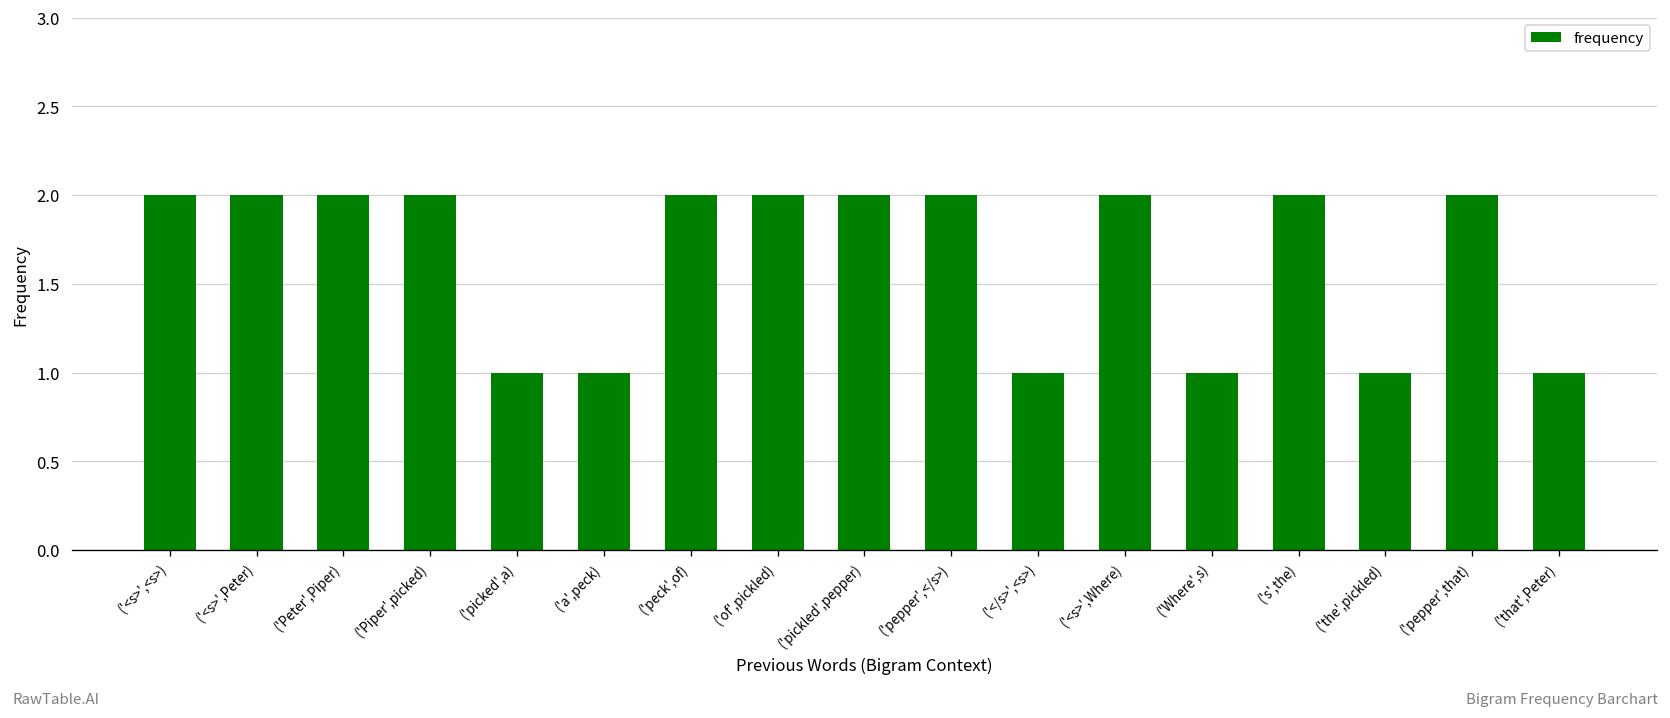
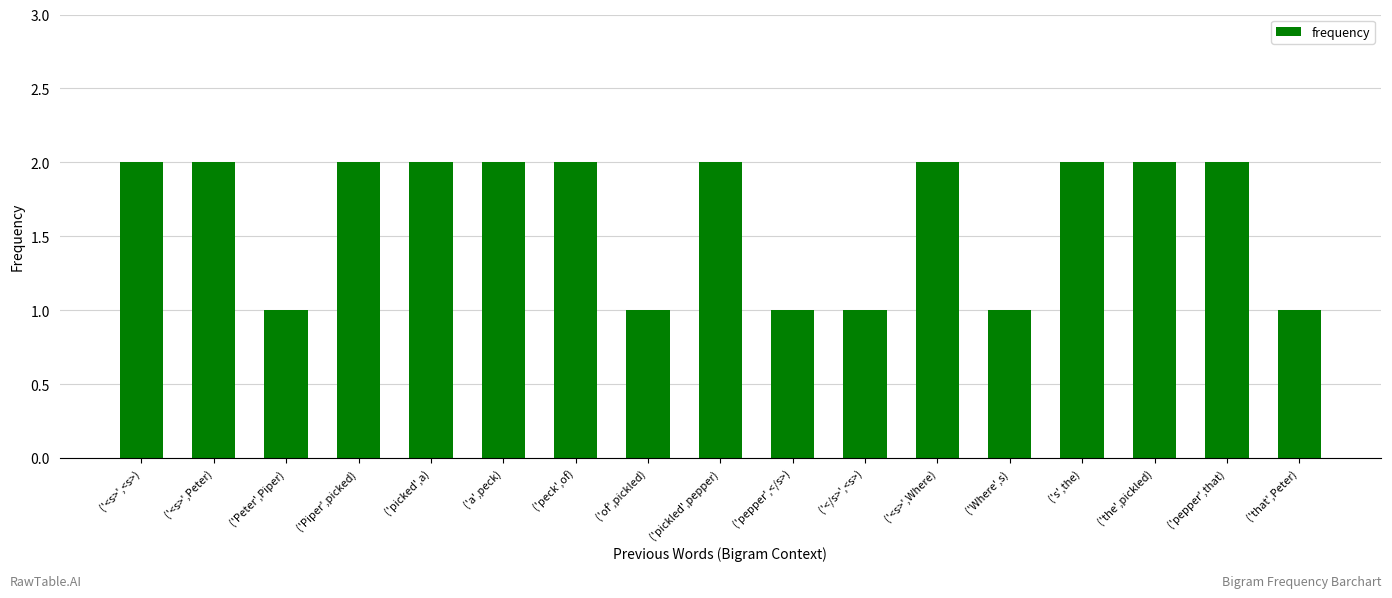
('Peter',Piper): 2 -> 1
('picked',a): 1 -> 2
('a',peck): 1 -> 2
('of',pickled): 2 -> 1
('pepper',</s>): 2 -> 1
('the',pickled): 1 -> 2
